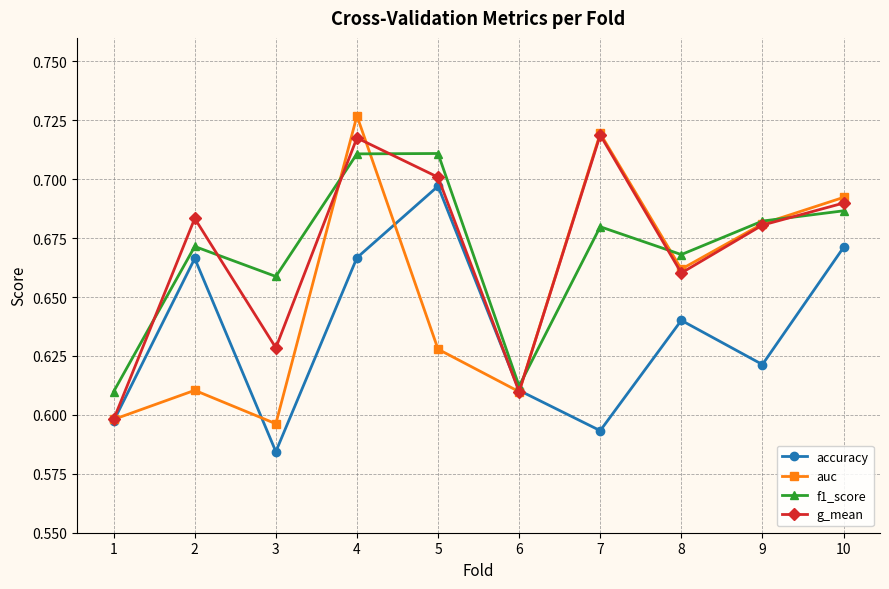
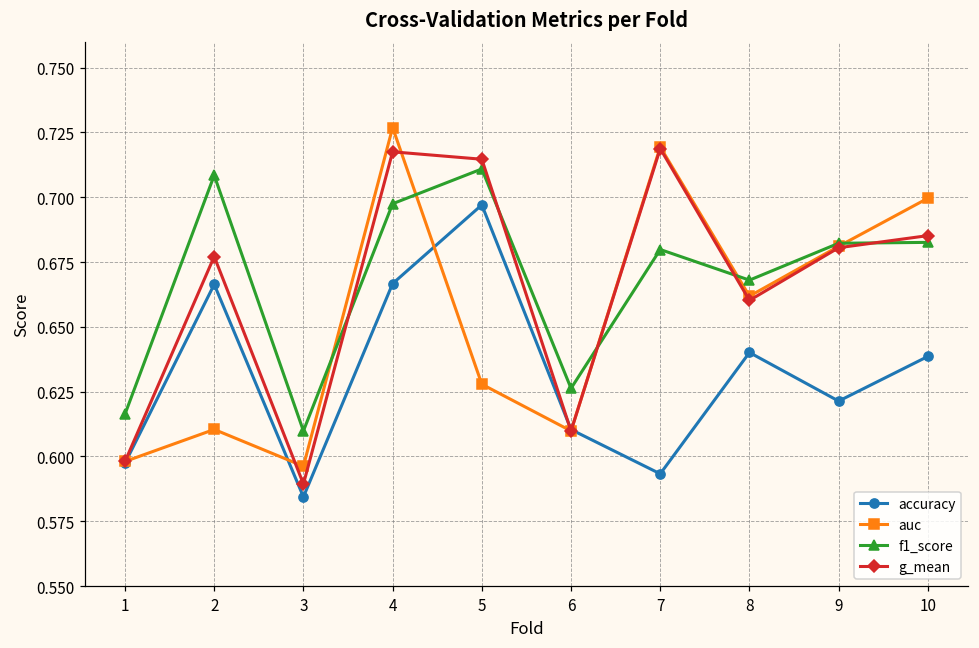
f1_score, 1: 0.610 -> 0.616
f1_score, 2: 0.671 -> 0.708
g_mean, 2: 0.683 -> 0.677
f1_score, 3: 0.659 -> 0.610
g_mean, 3: 0.628 -> 0.589
f1_score, 4: 0.711 -> 0.698
g_mean, 5: 0.701 -> 0.715
f1_score, 6: 0.612 -> 0.626
accuracy, 10: 0.671 -> 0.639
auc, 10: 0.692 -> 0.700
f1_score, 10: 0.687 -> 0.683
g_mean, 10: 0.690 -> 0.685
